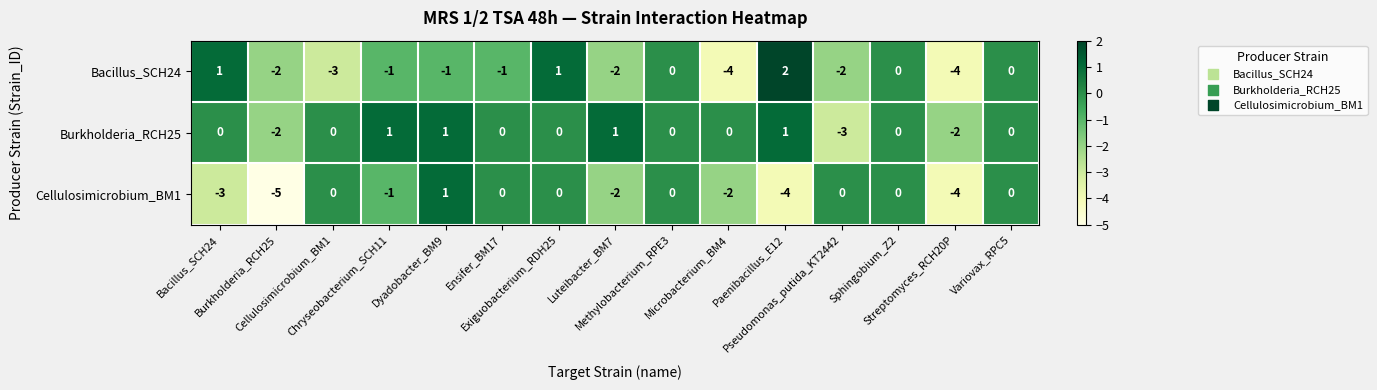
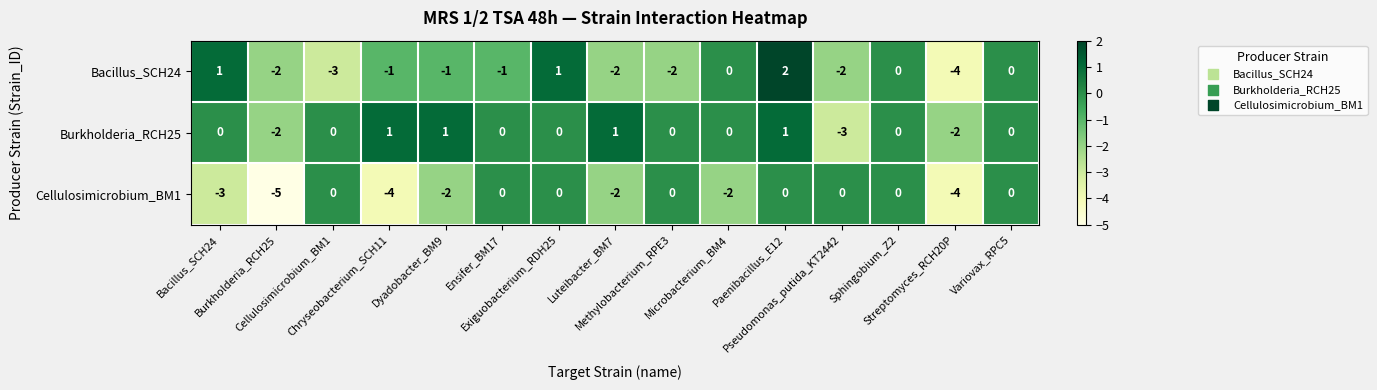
Bacillus_SCH24, Methylobacterium_RPE3: 0 -> -2
Bacillus_SCH24, Microbacterium_BM4: -4 -> 0
Cellulosimicrobium_BM1, Chryseobacterium_SCH11: -1 -> -4
Cellulosimicrobium_BM1, Dyadobacter_BM9: 1 -> -2
Cellulosimicrobium_BM1, Paenibacillus_E12: -4 -> 0
